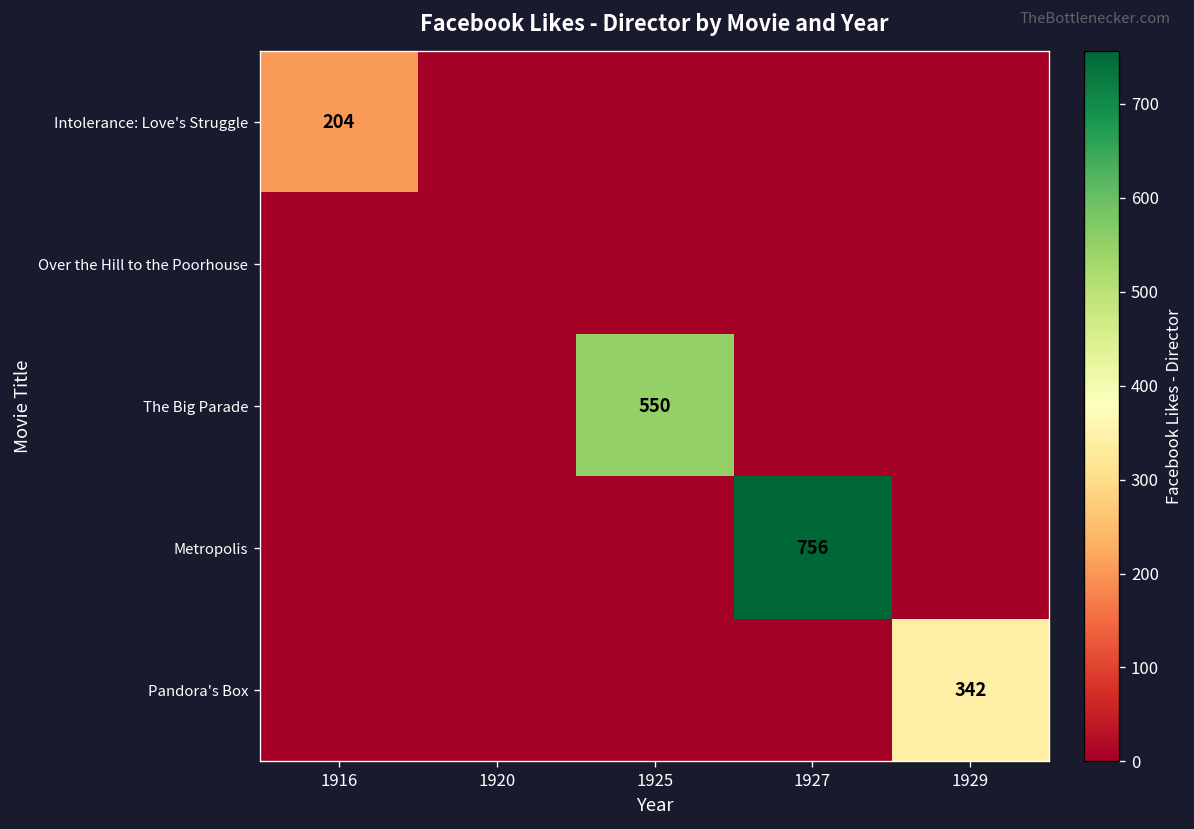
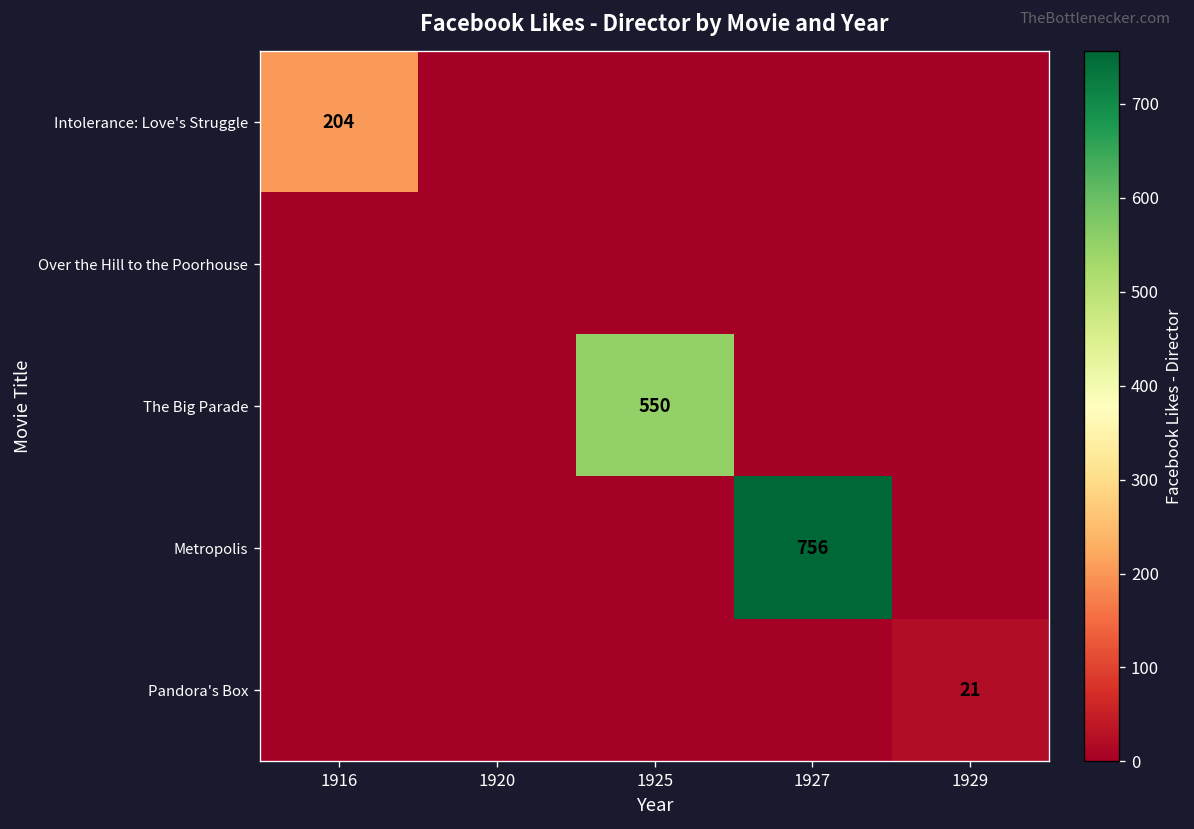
Pandora's Box, 1929: 342 -> 21
